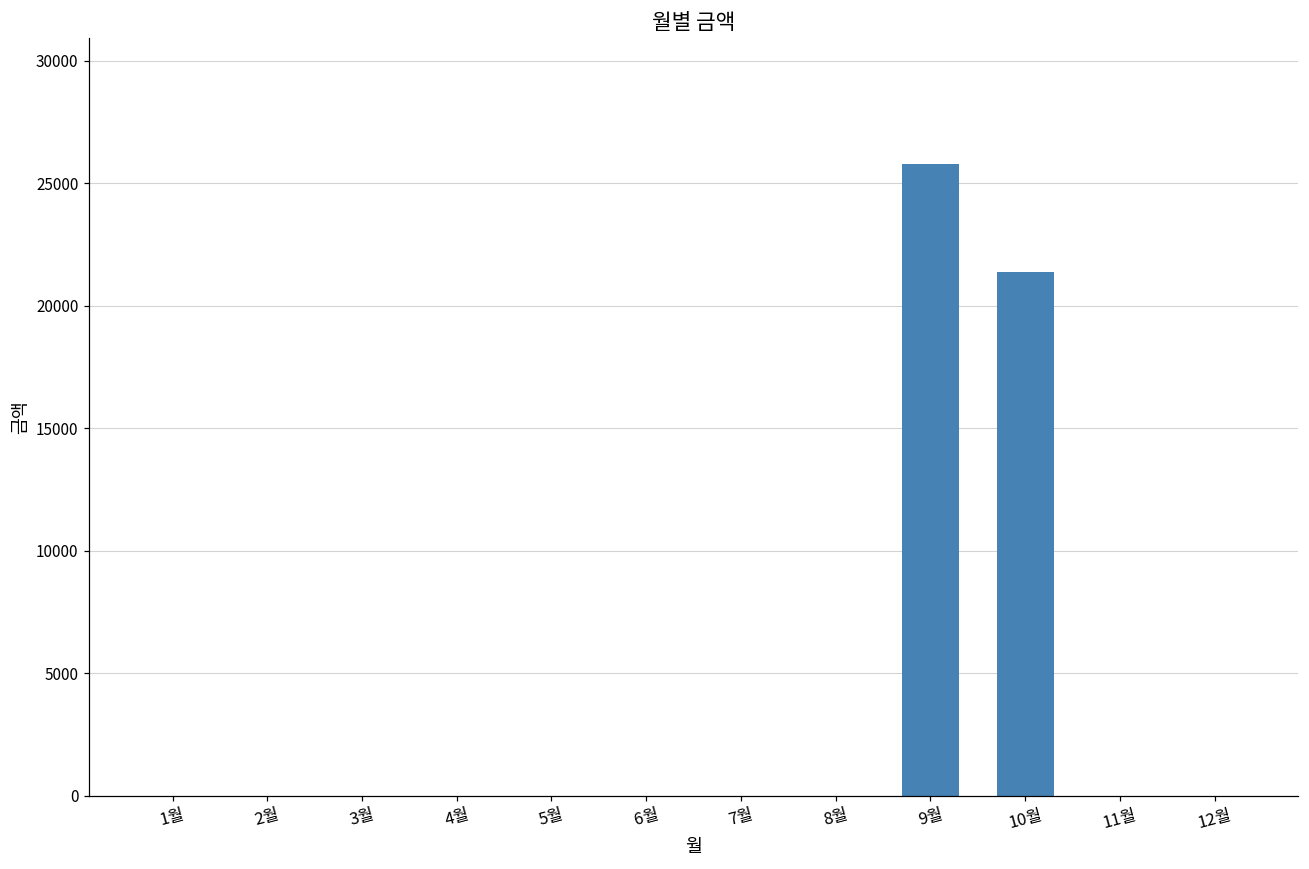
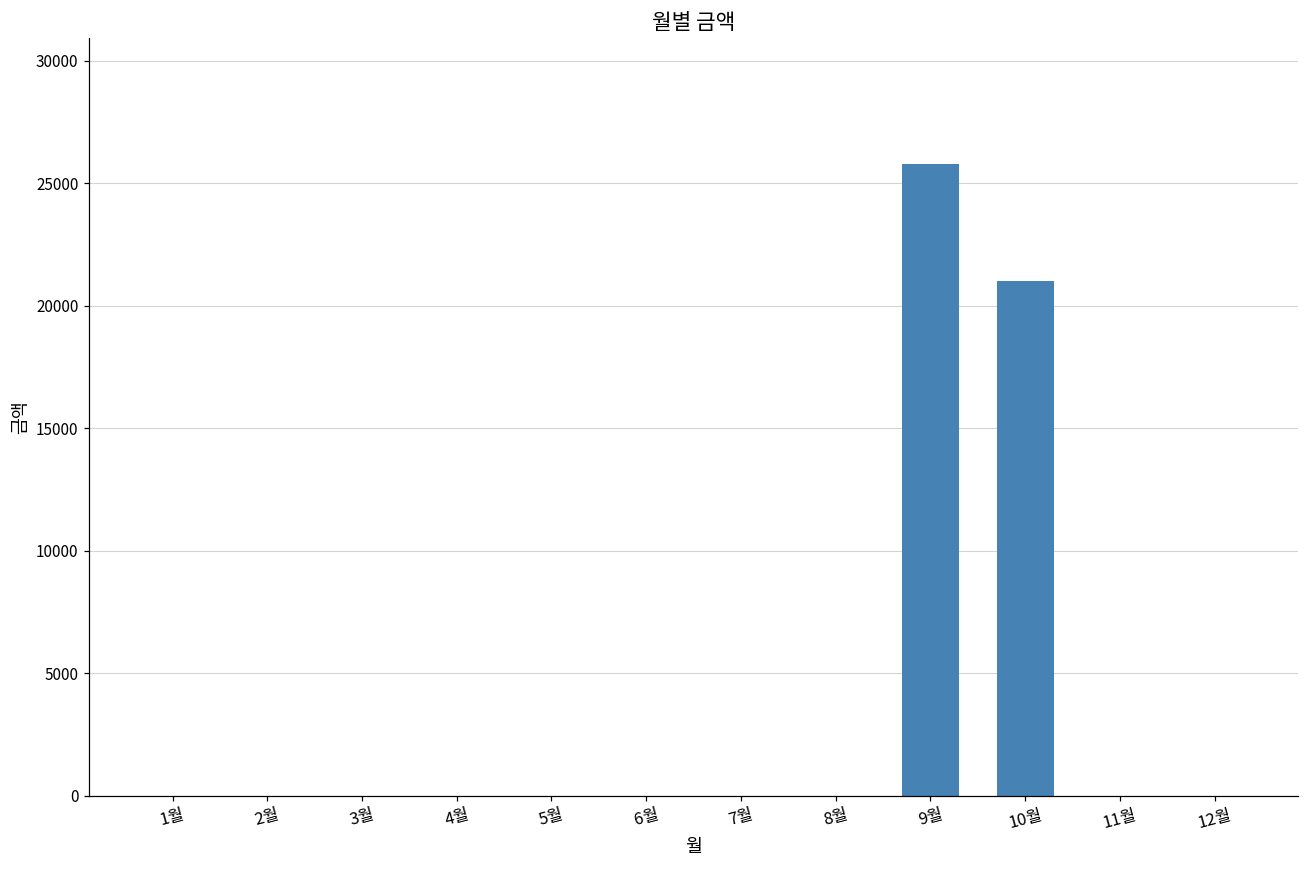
10월: 21400 -> 21000
